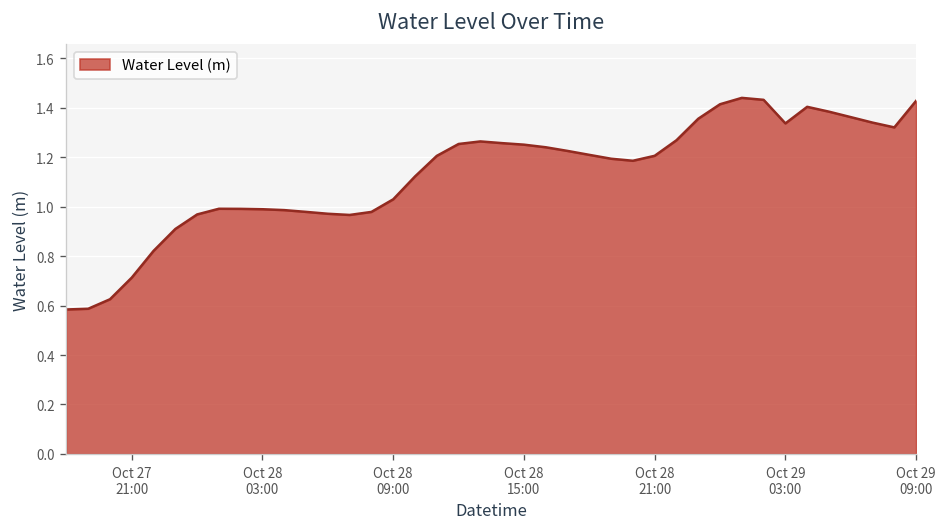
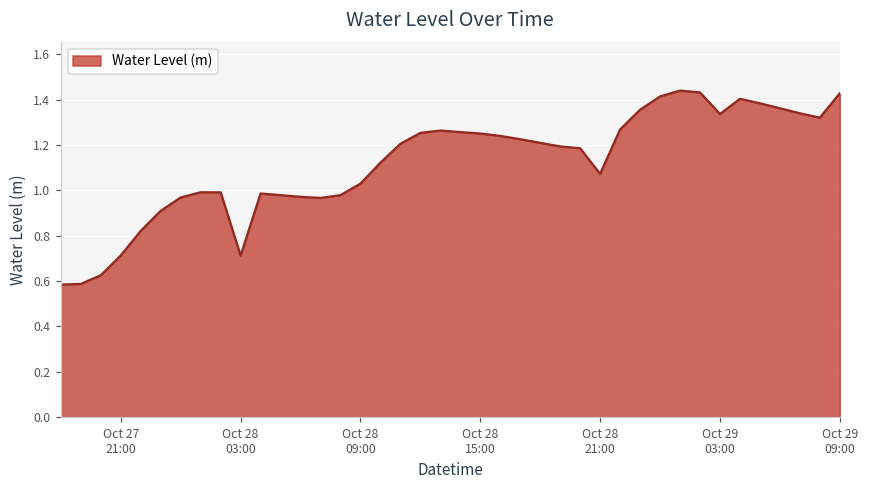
Oct 28 03:00: 0.99 -> 0.71
Oct 28 21:00: 1.21 -> 1.07
